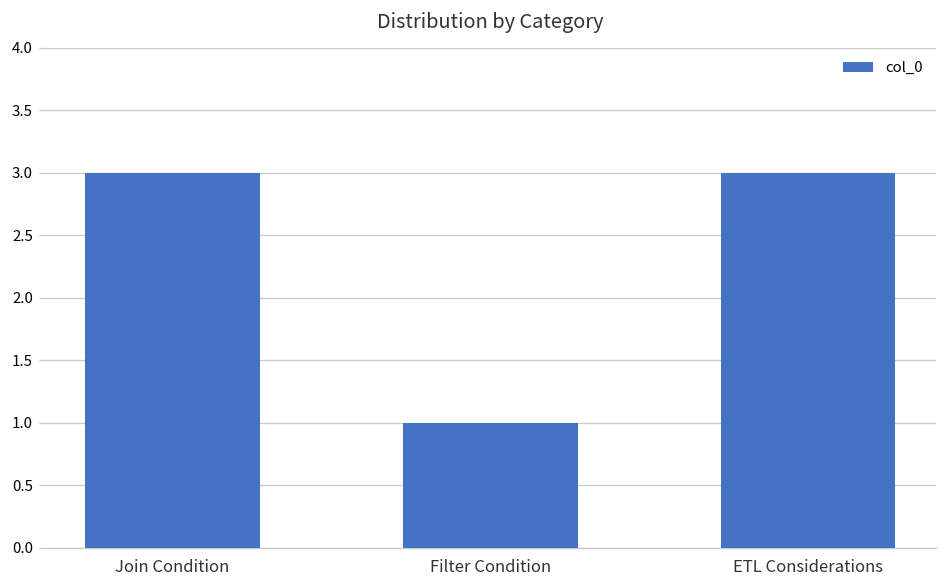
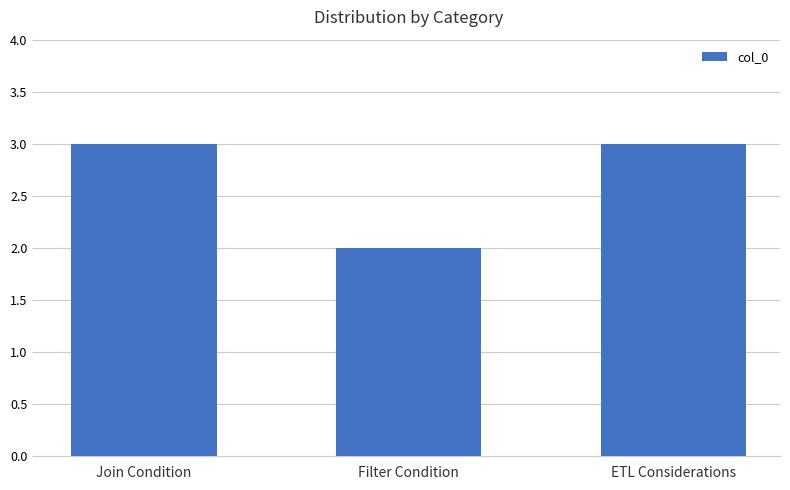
Filter Condition: 1 -> 2
